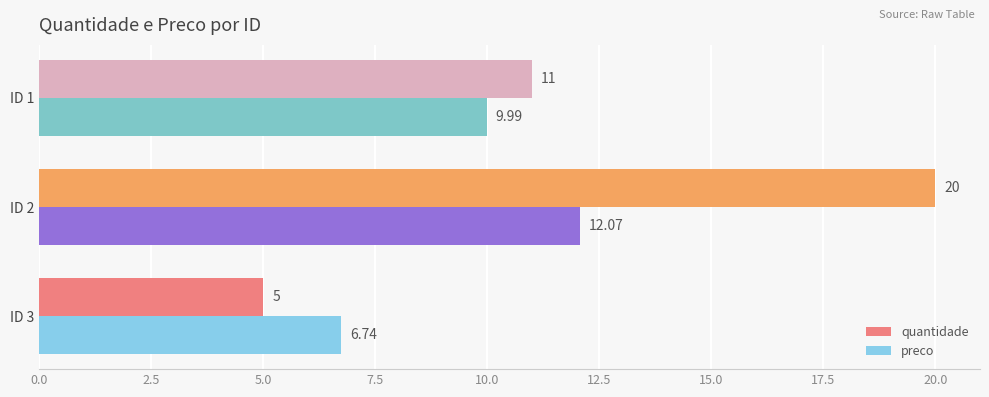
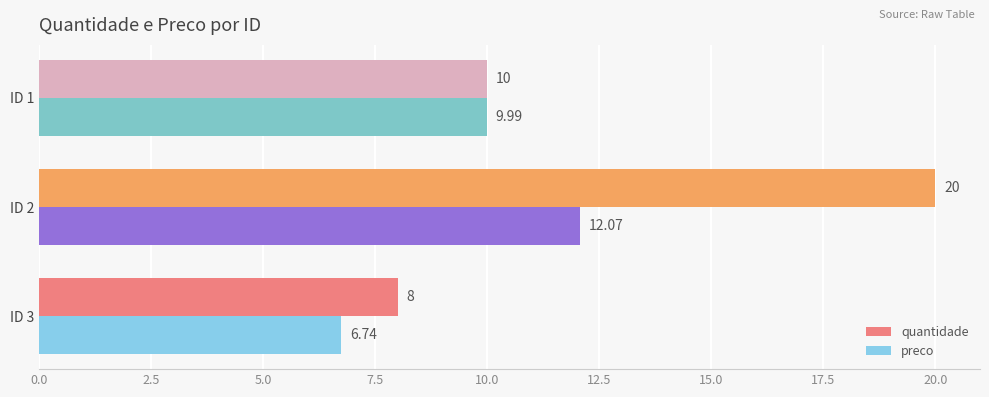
quantidade, ID 1: 11 -> 10
quantidade, ID 3: 5 -> 8
